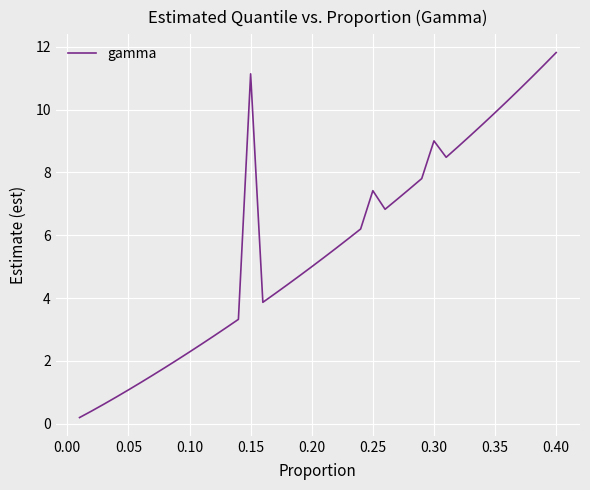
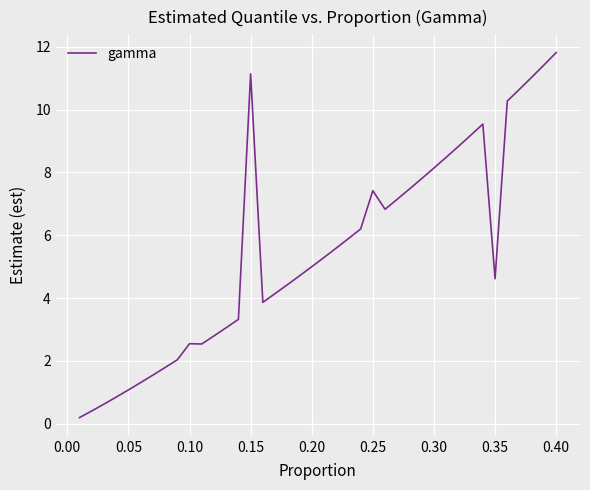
0.10: 2.3 -> 2.5
0.30: 9.0 -> 8.1
0.35: 9.9 -> 4.6
